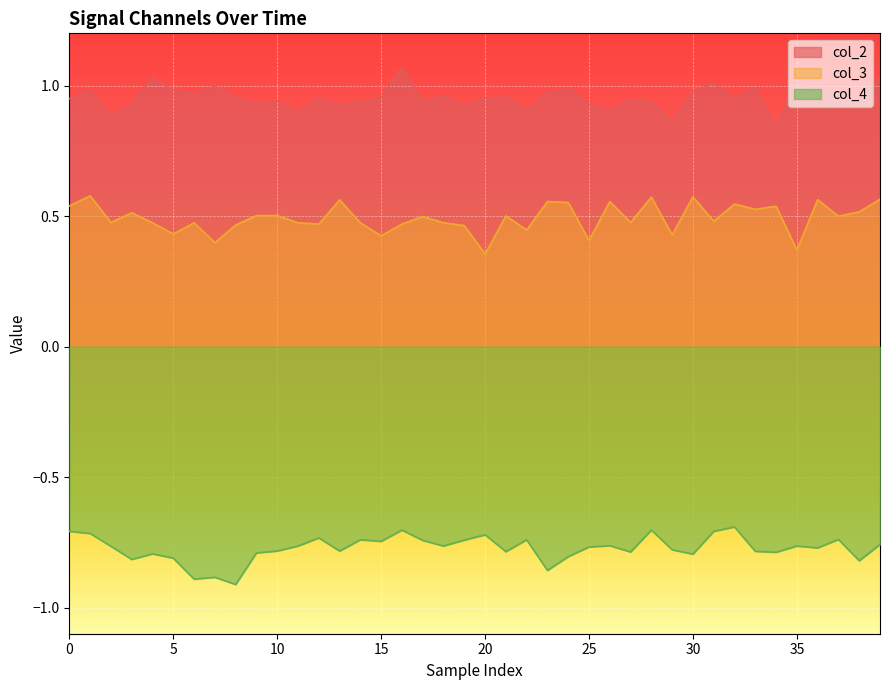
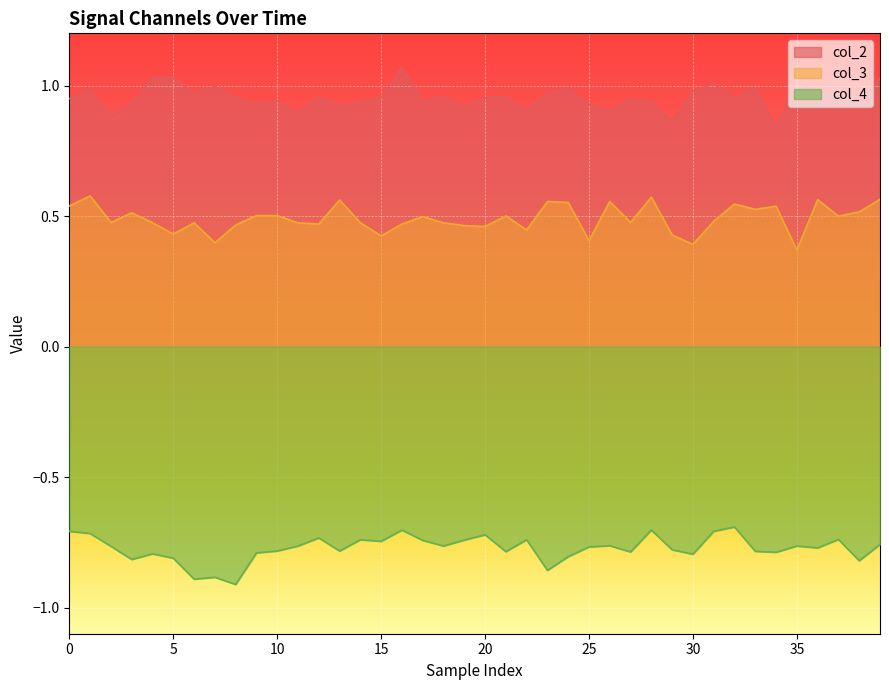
col_2, 5: 0.98 -> 1.03
col_3, 20: 0.35 -> 0.46
col_3, 30: 0.57 -> 0.39
